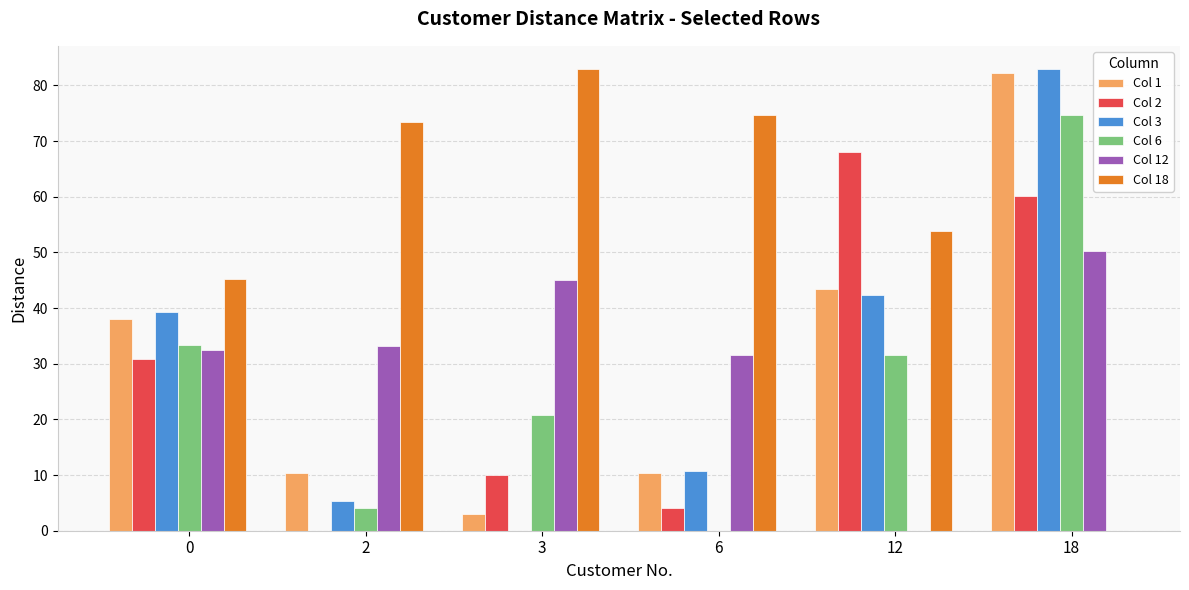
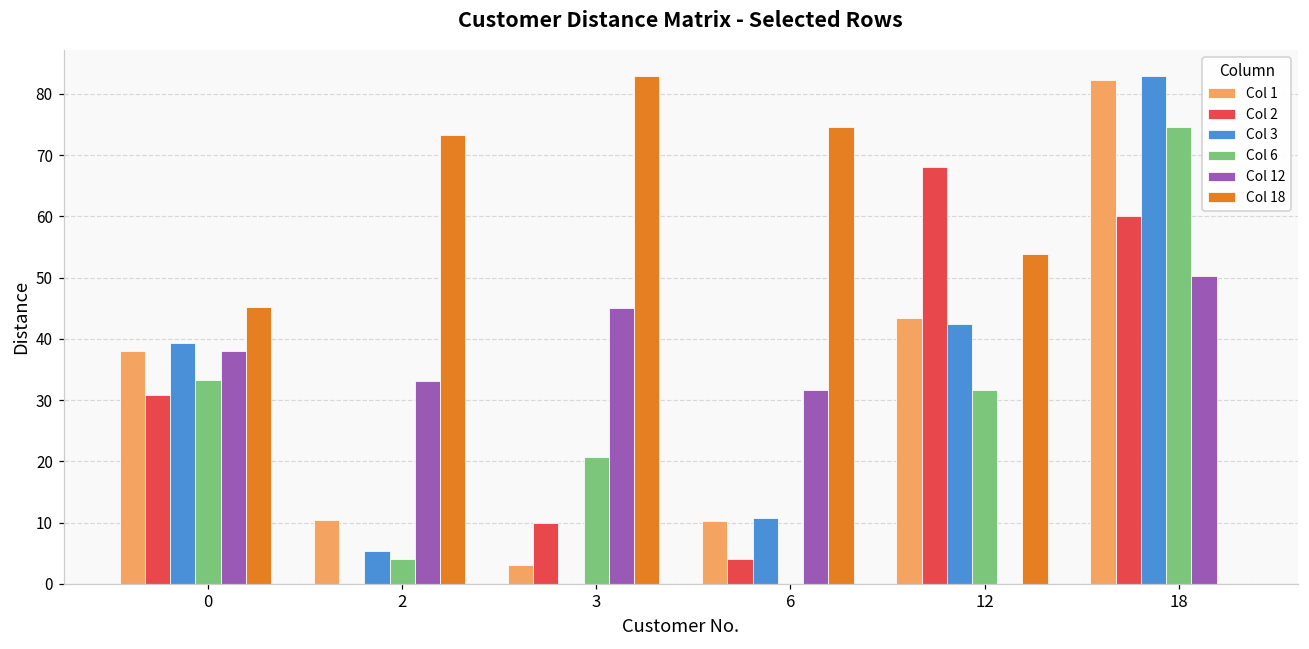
Col 12, 0: 32 -> 38
